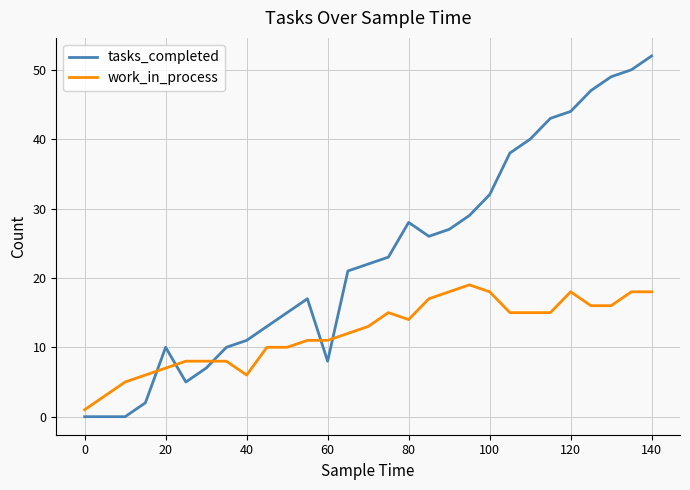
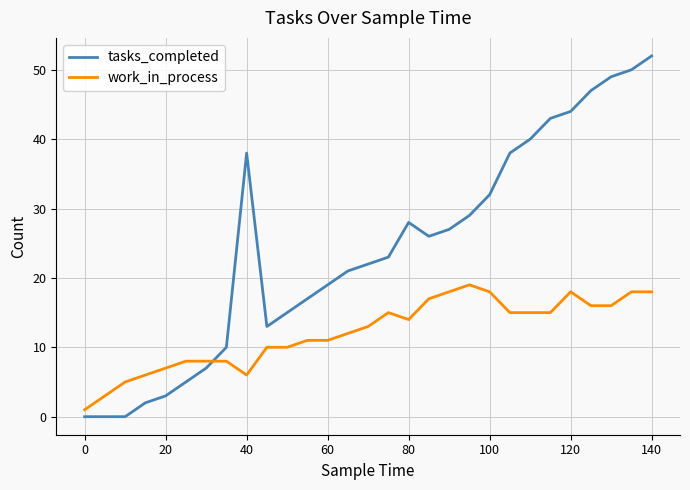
tasks_completed, 20: 10 -> 3
tasks_completed, 40: 11 -> 38
tasks_completed, 60: 8 -> 19
